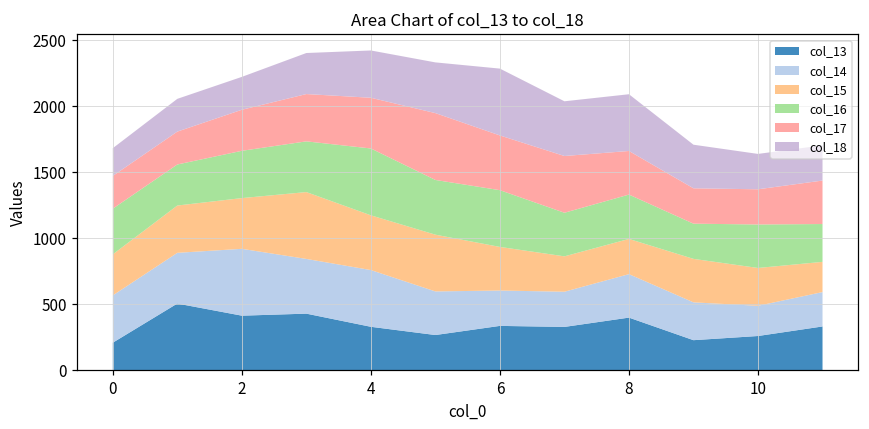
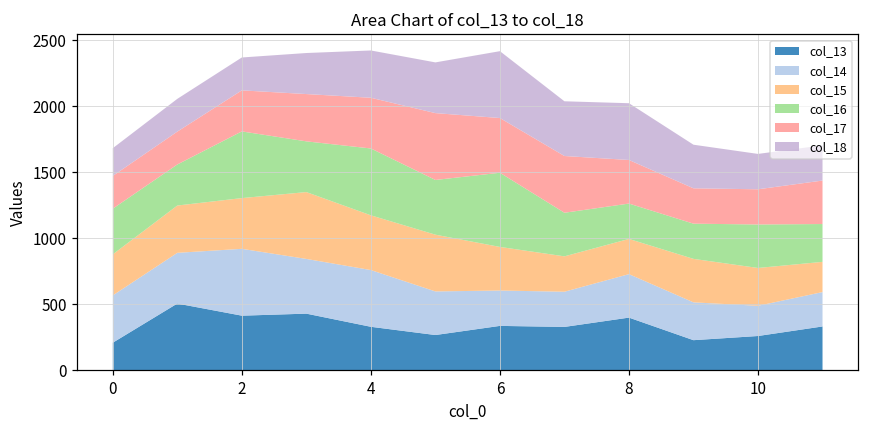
col_16, 2: 360 -> 510
col_16, 6: 430 -> 560
col_16, 8: 340 -> 270
